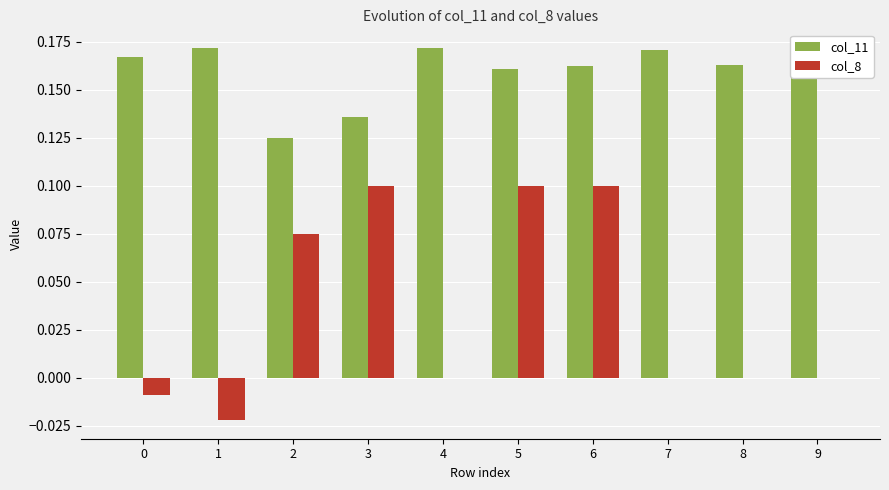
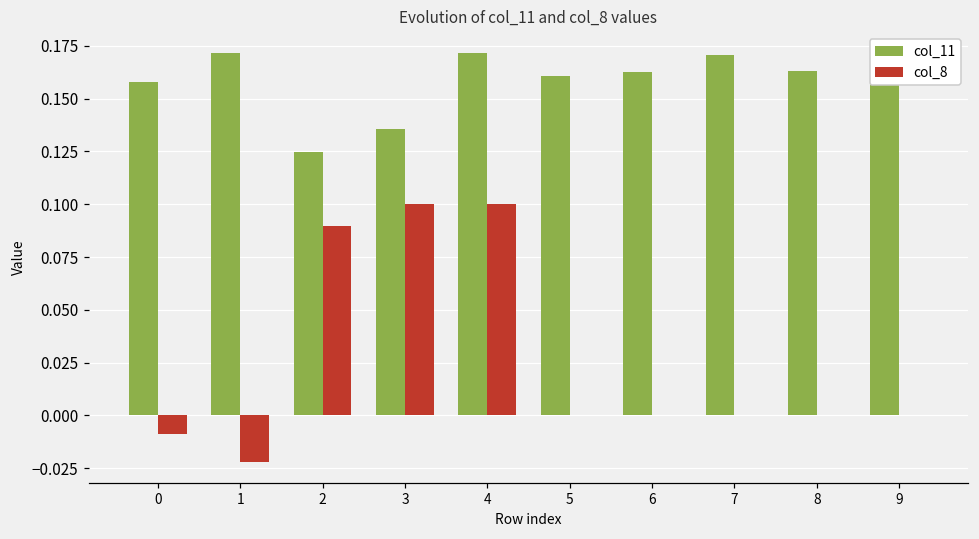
col_11, 0: 0.167 -> 0.158
col_8, 2: 0.075 -> 0.090
col_8, 4: 0.0 -> 0.1
col_8, 5: 0.1 -> 0.0
col_8, 6: 0.1 -> 0.0
